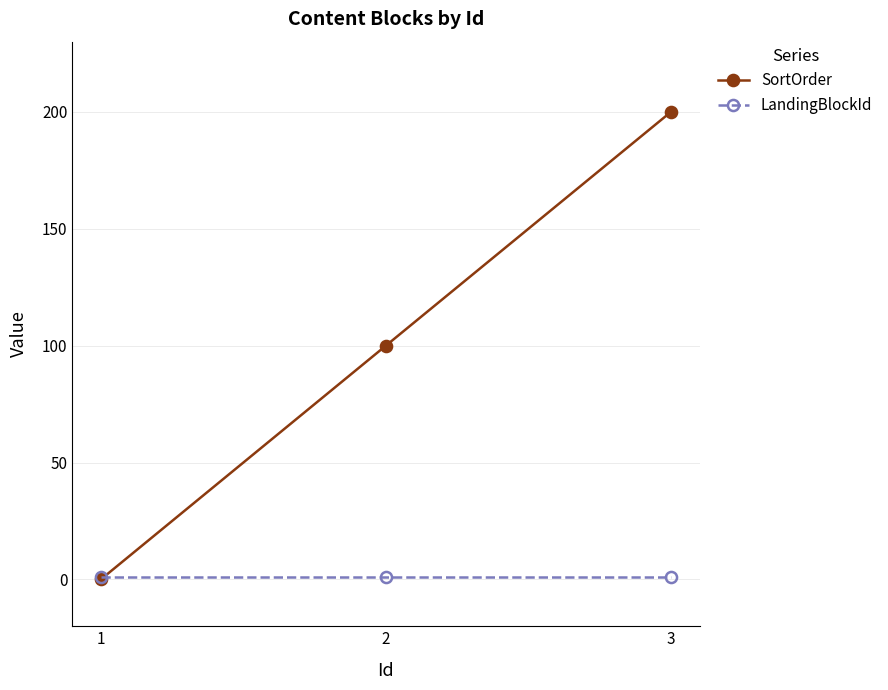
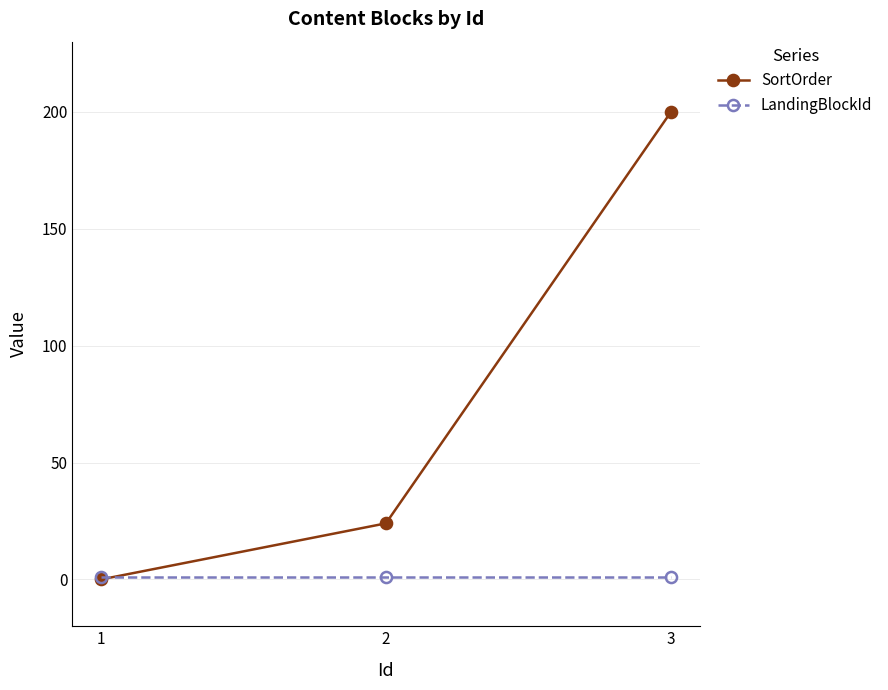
SortOrder, 2: 100 -> 24
